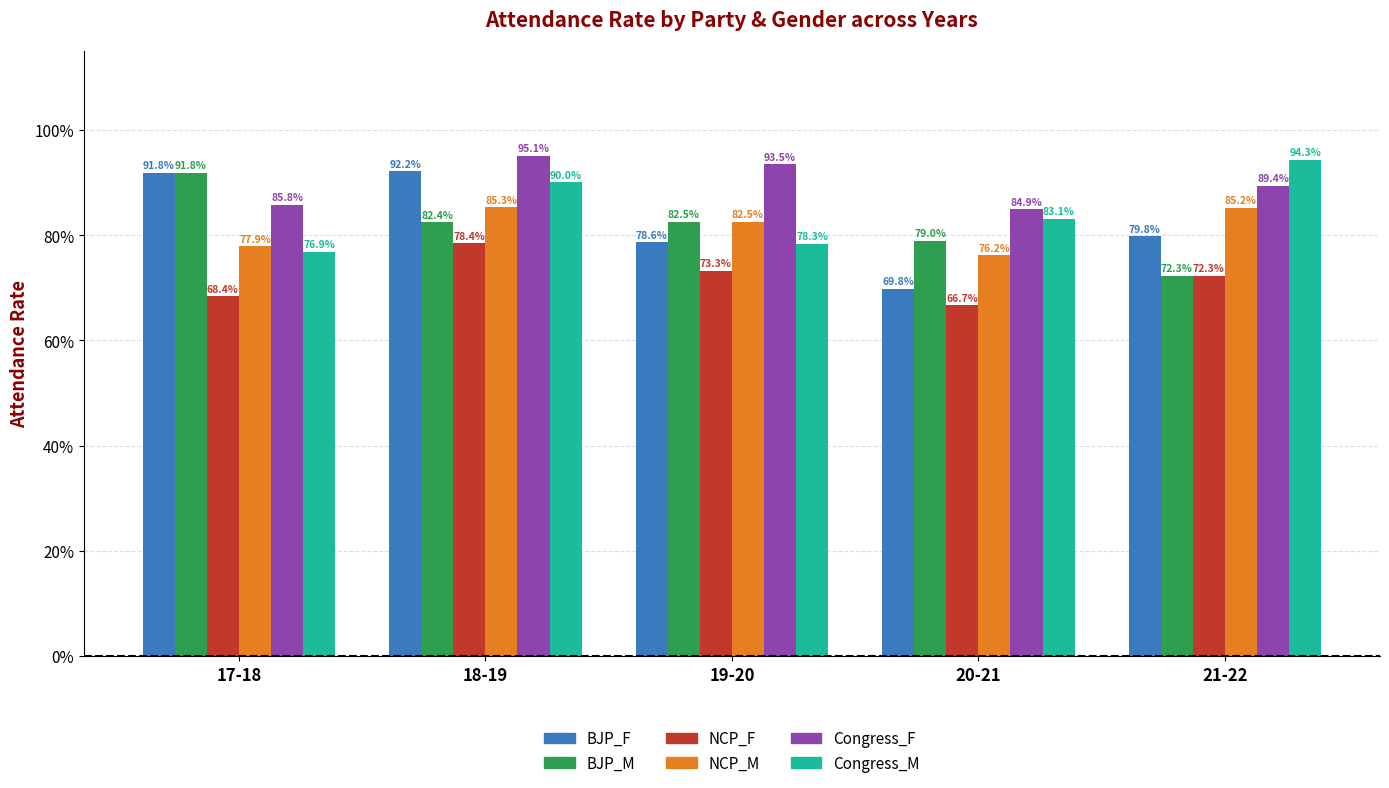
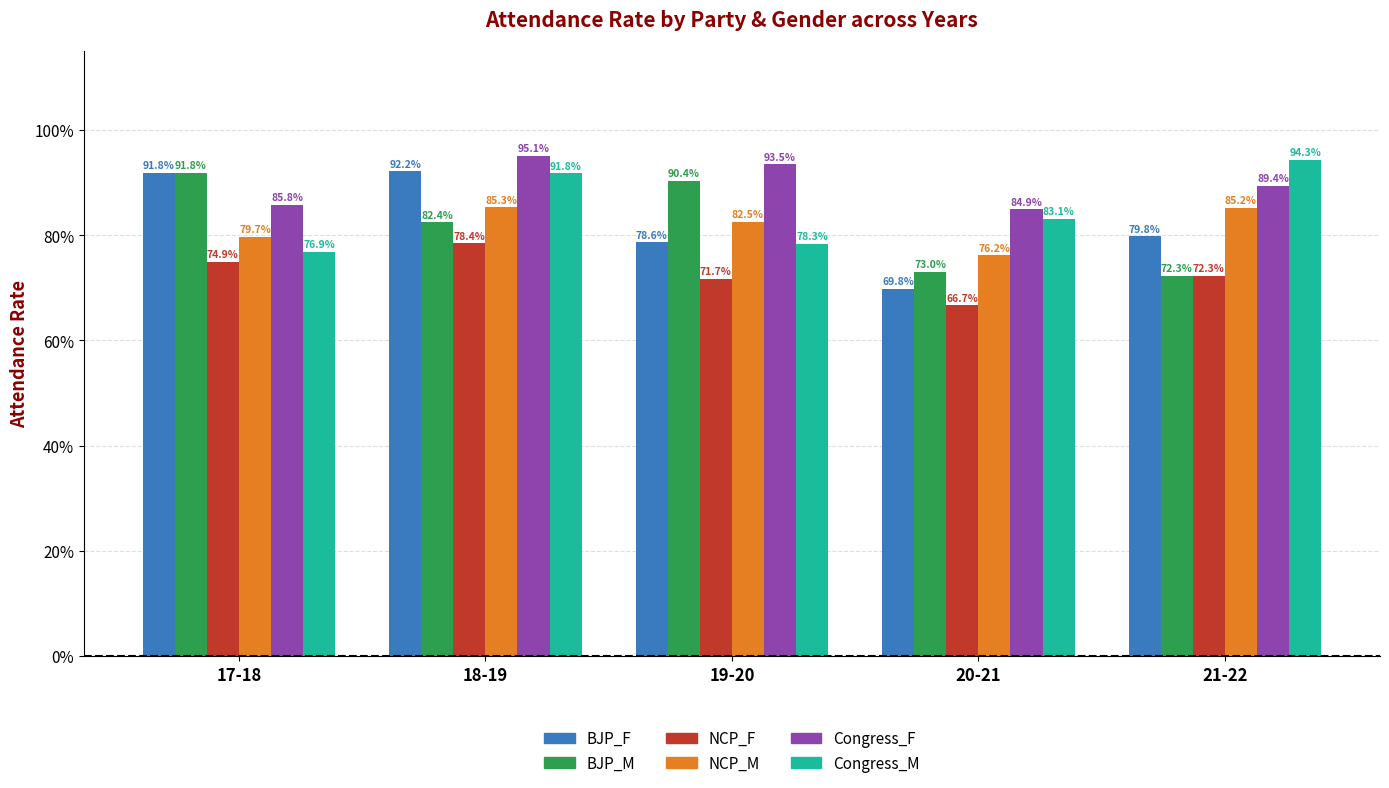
NCP_F, 17-18: 68.4% -> 74.9%
NCP_M, 17-18: 77.9% -> 79.7%
Congress_M, 18-19: 90.0% -> 91.8%
BJP_M, 19-20: 82.5% -> 90.4%
NCP_F, 19-20: 73.3% -> 71.7%
BJP_M, 20-21: 79.0% -> 73.0%
